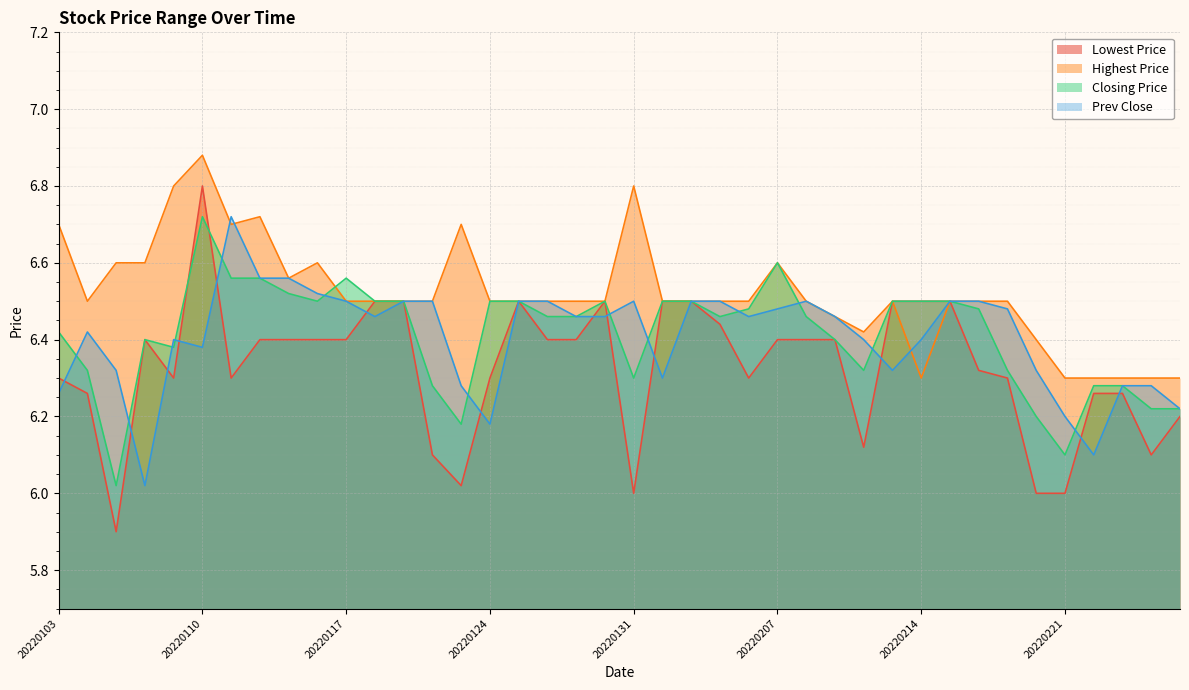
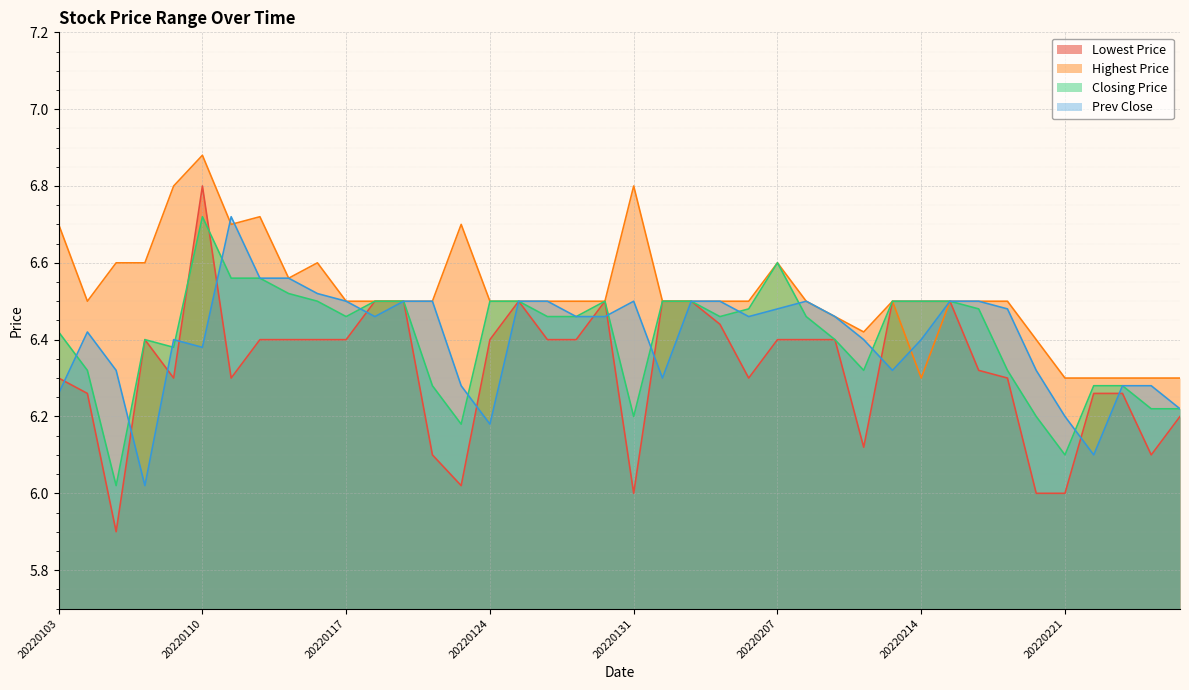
Closing Price, 20220117: 6.56 -> 6.46
Lowest Price, 20220124: 6.3 -> 6.4
Closing Price, 20220131: 6.3 -> 6.2
